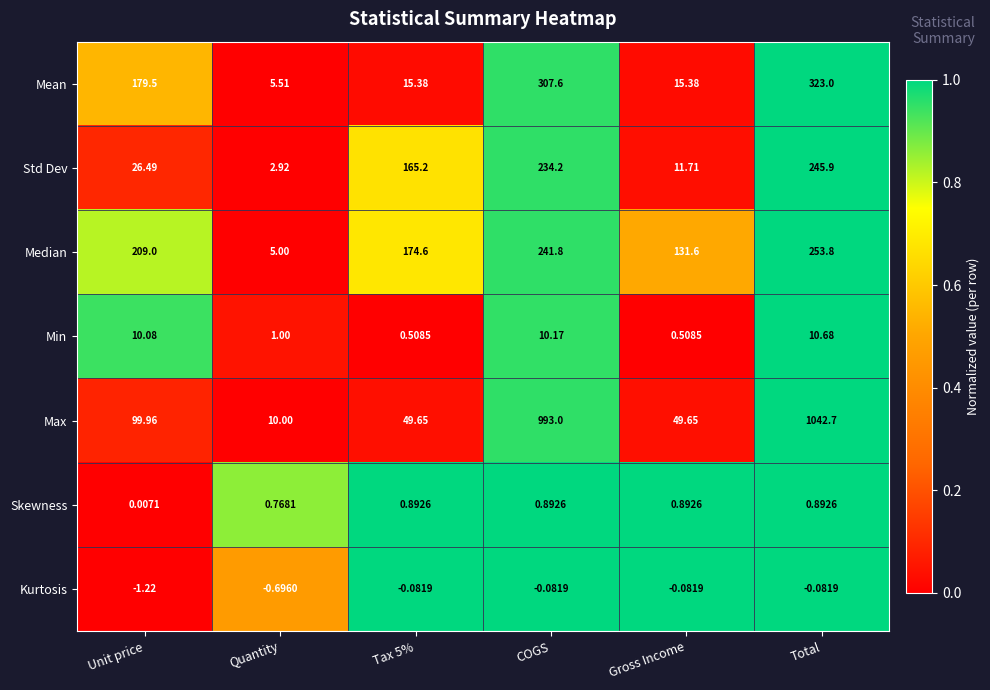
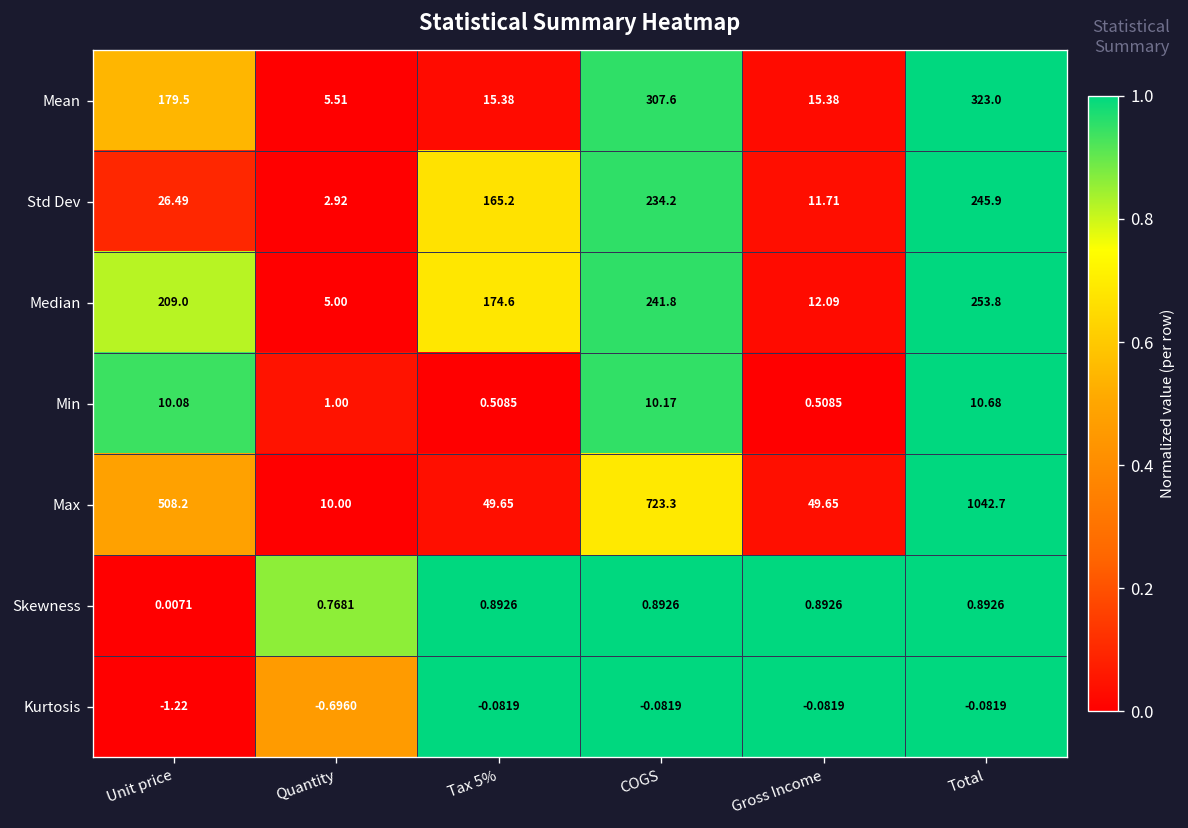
Median, Gross Income: 131.6 -> 12.09
Max, Unit price: 99.96 -> 508.2
Max, COGS: 993.0 -> 723.3
